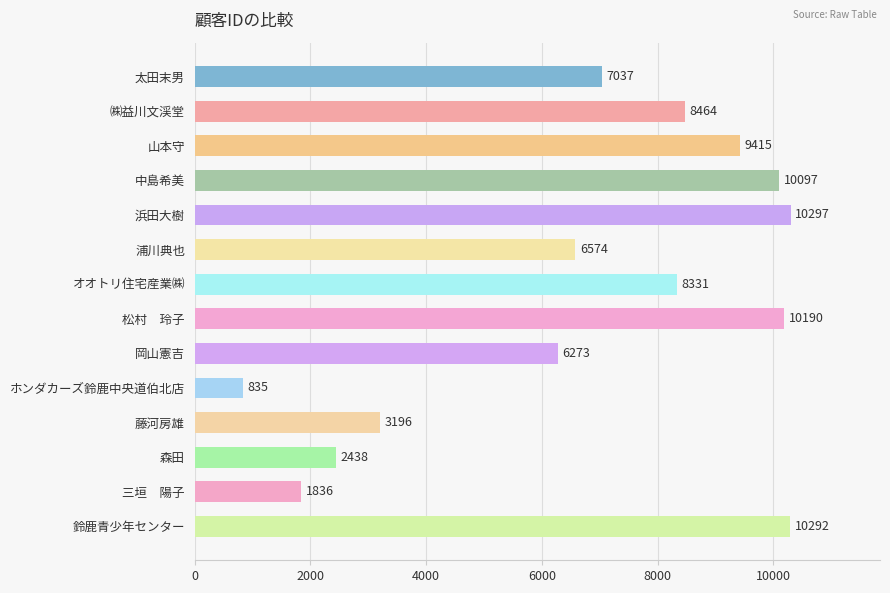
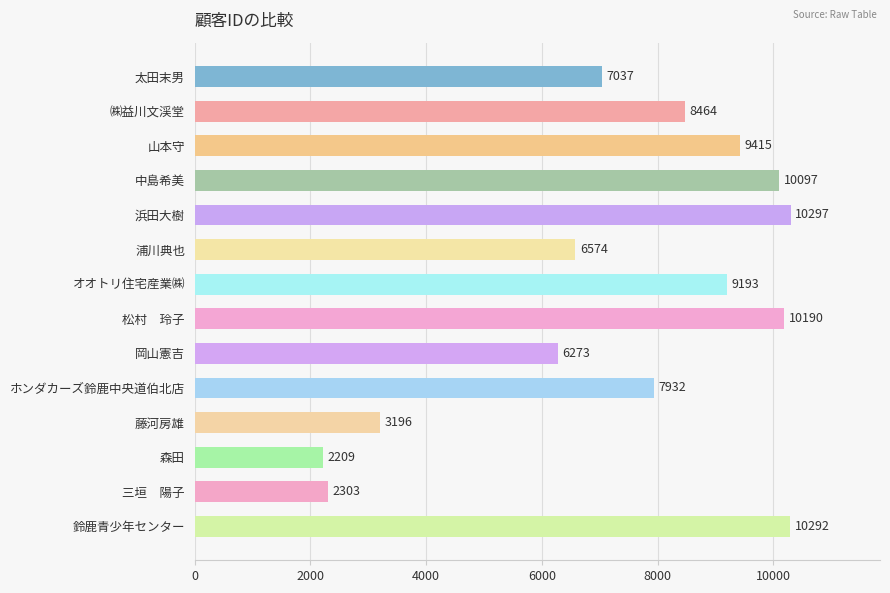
オオトリ住宅産業㈱: 8331 -> 9193
ホンダカーズ鈴鹿中央道伯北店: 835 -> 7932
森田: 2438 -> 2209
三垣 陽子: 1836 -> 2303
